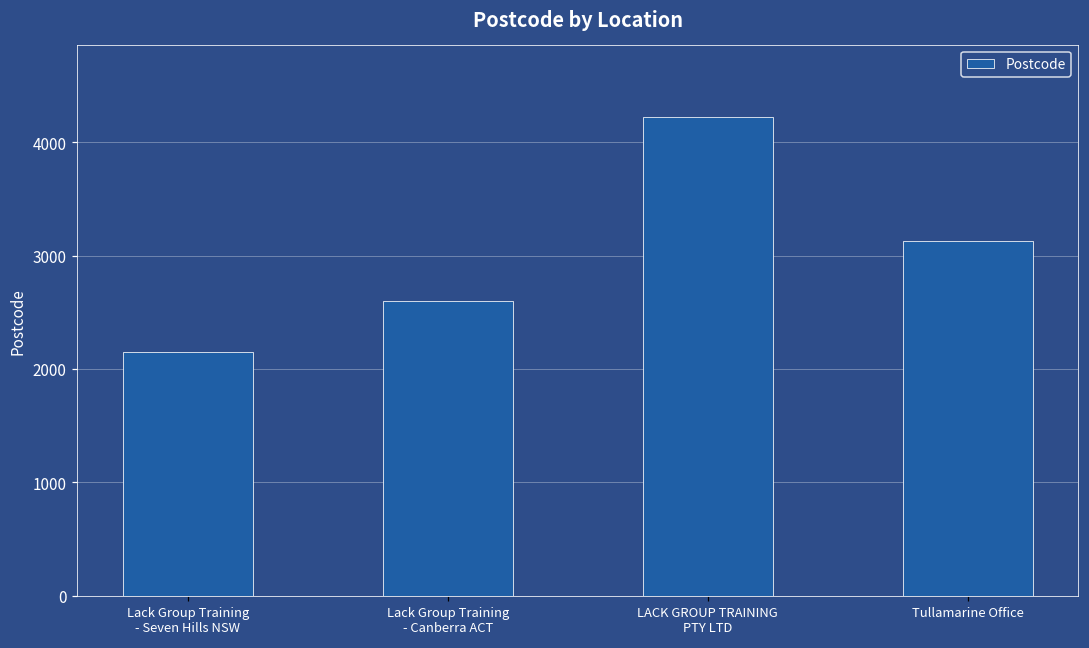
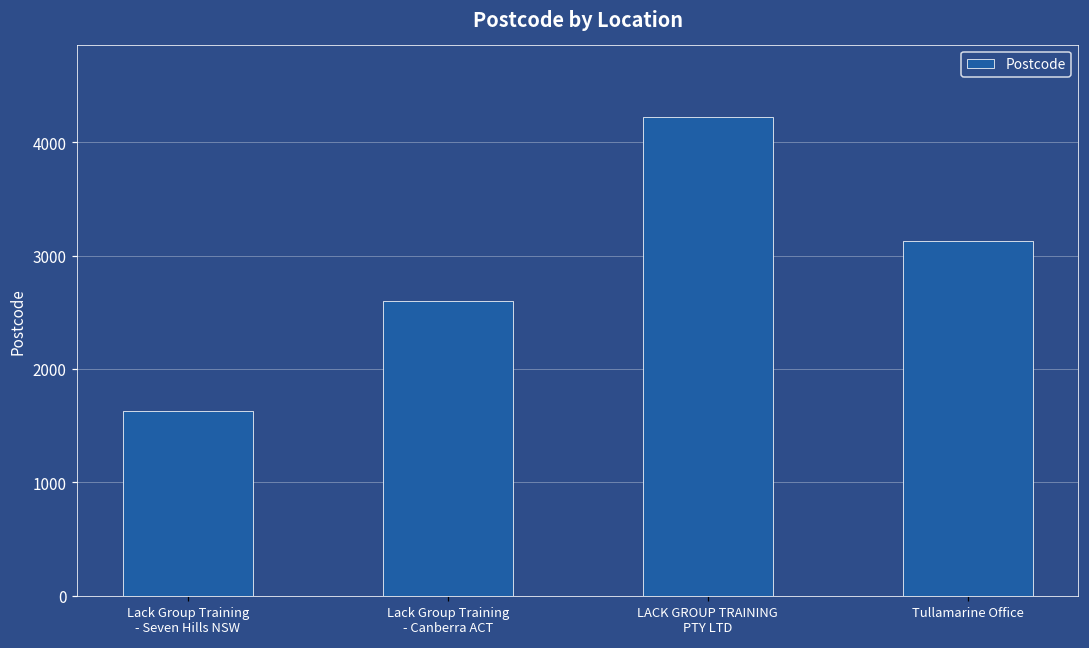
Lack Group Training - Seven Hills NSW: 2150 -> 1630
